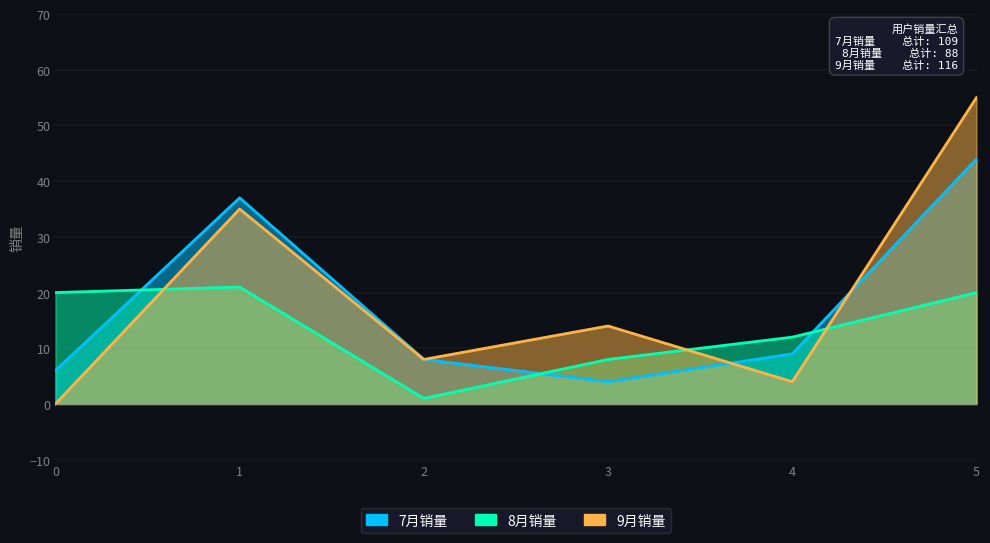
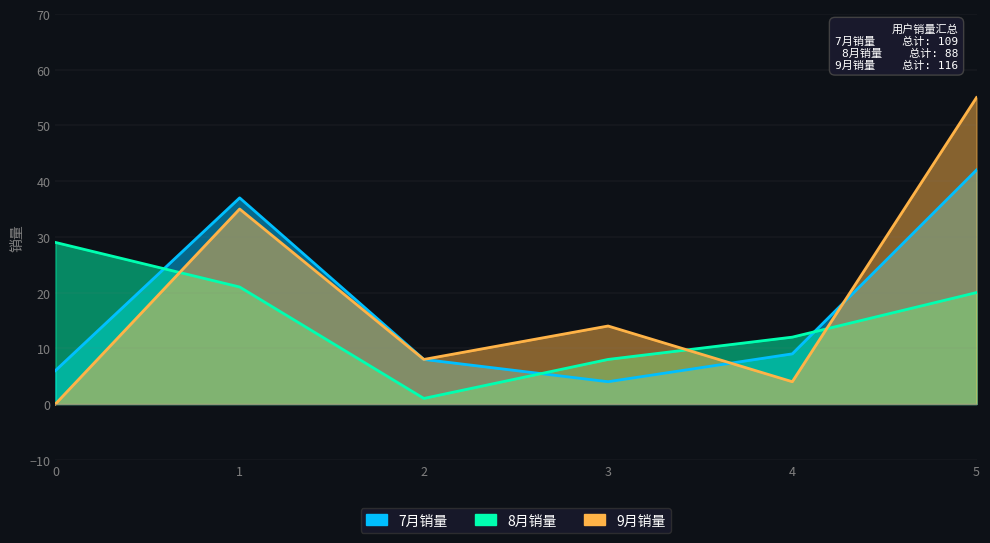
8月销量, 0: 20 -> 29
7月销量, 5: 44 -> 42
